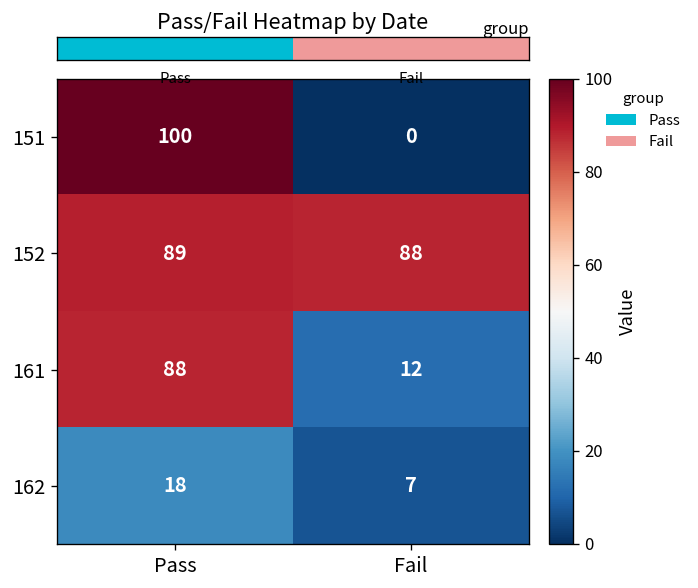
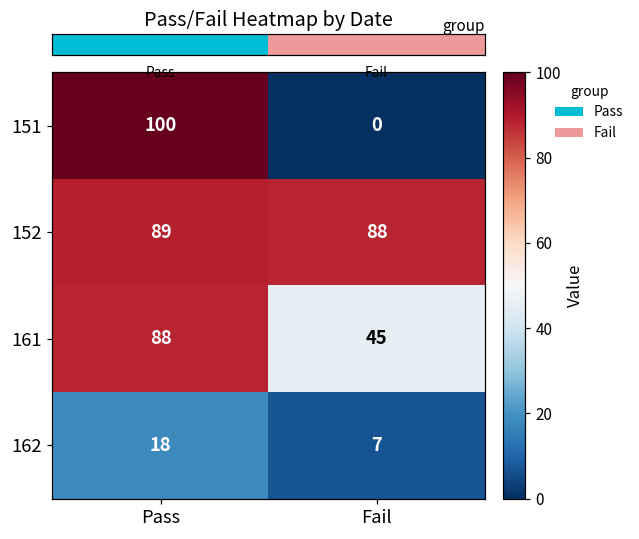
161, Fail: 12 -> 45
